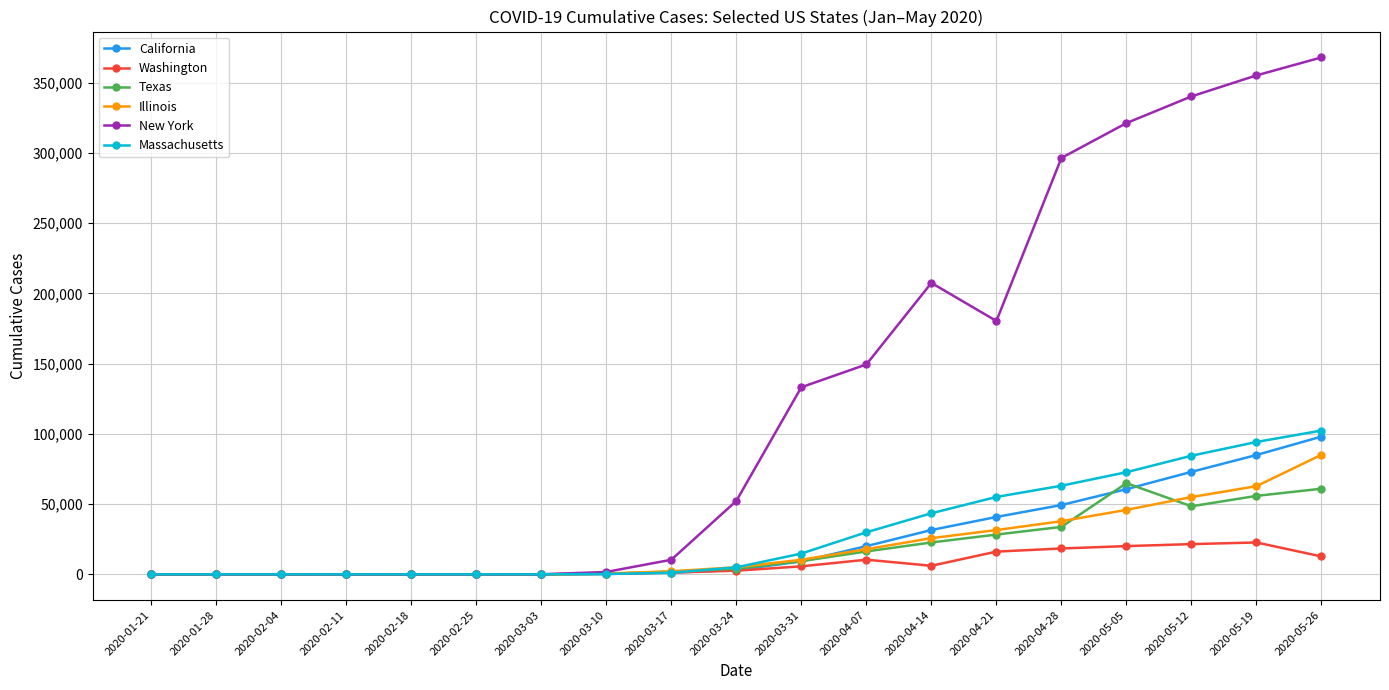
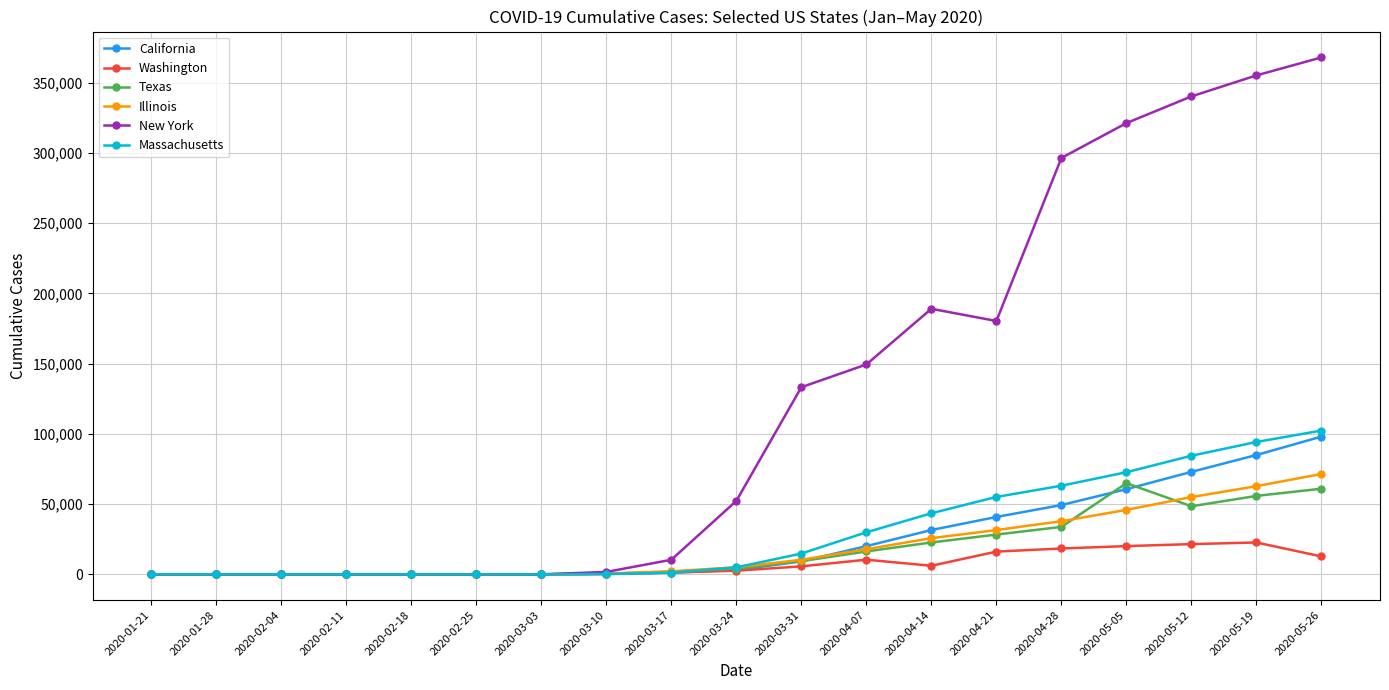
New York, 2020-04-14: 207,000 -> 189,000
Illinois, 2020-05-26: 85,000 -> 71,000
